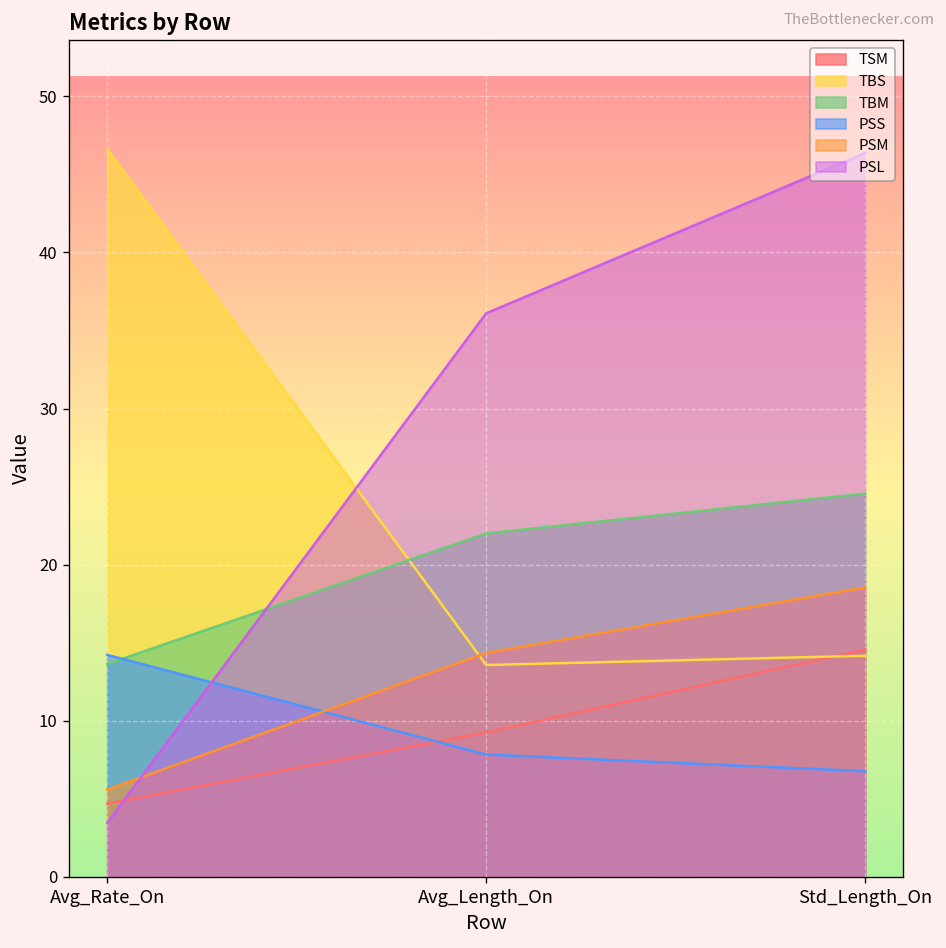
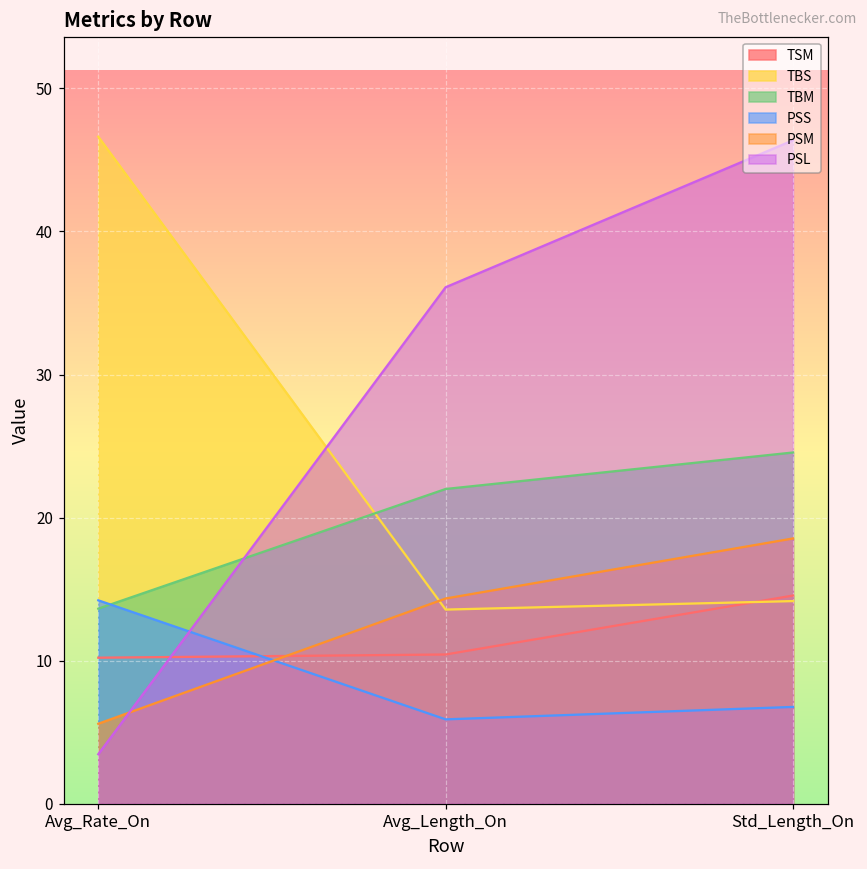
TSM, Avg_Rate_On: 4.7 -> 10.2
TSM, Avg_Length_On: 9.3 -> 10.4
PSS, Avg_Length_On: 7.8 -> 5.9
